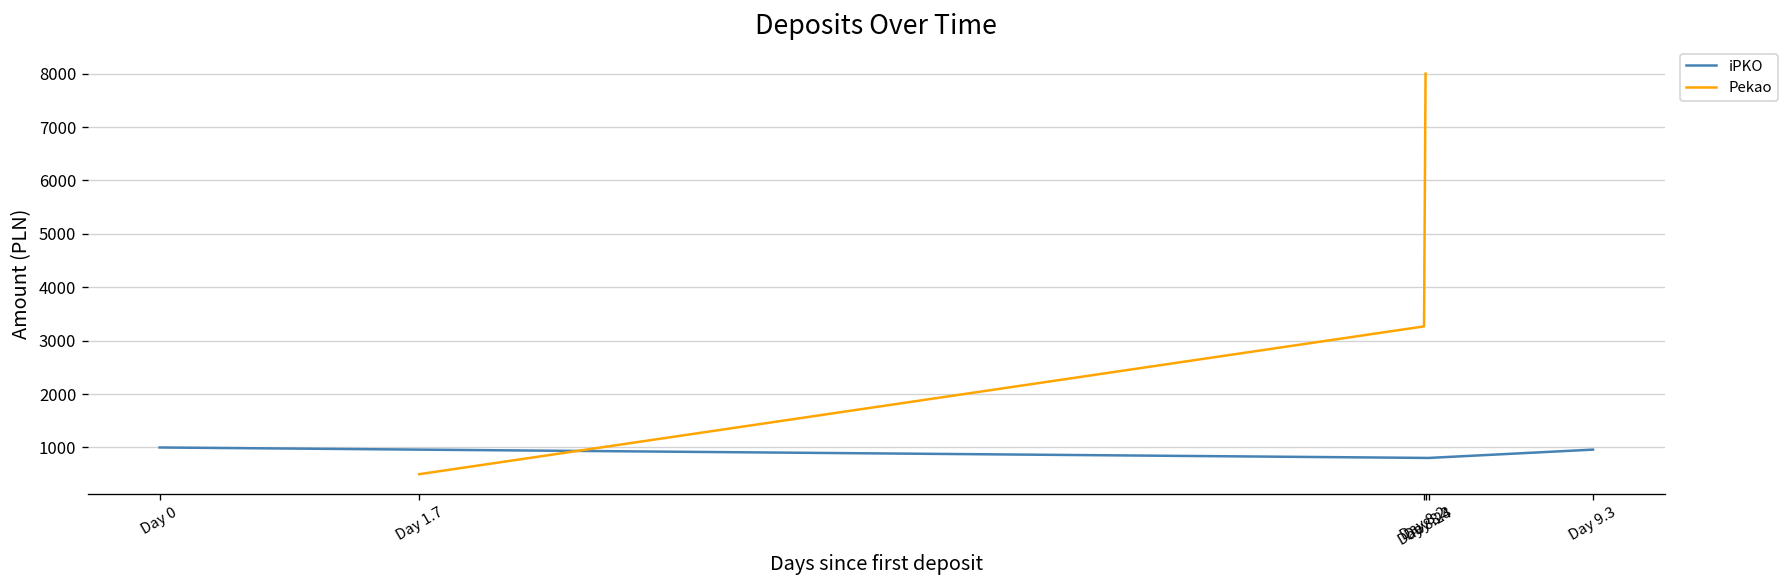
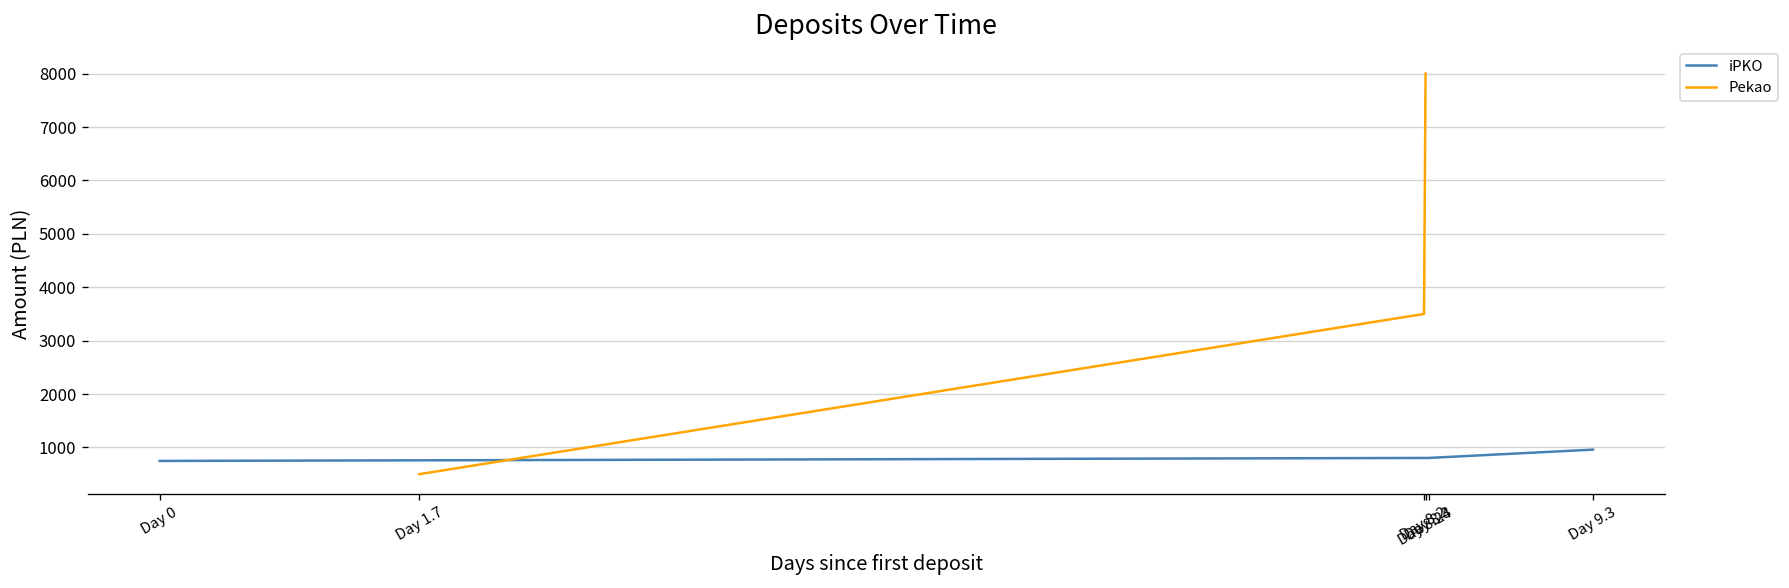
iPKO, Day 0: 1000 -> 700
Pekao, Day 8.2: 3300 -> 3500
